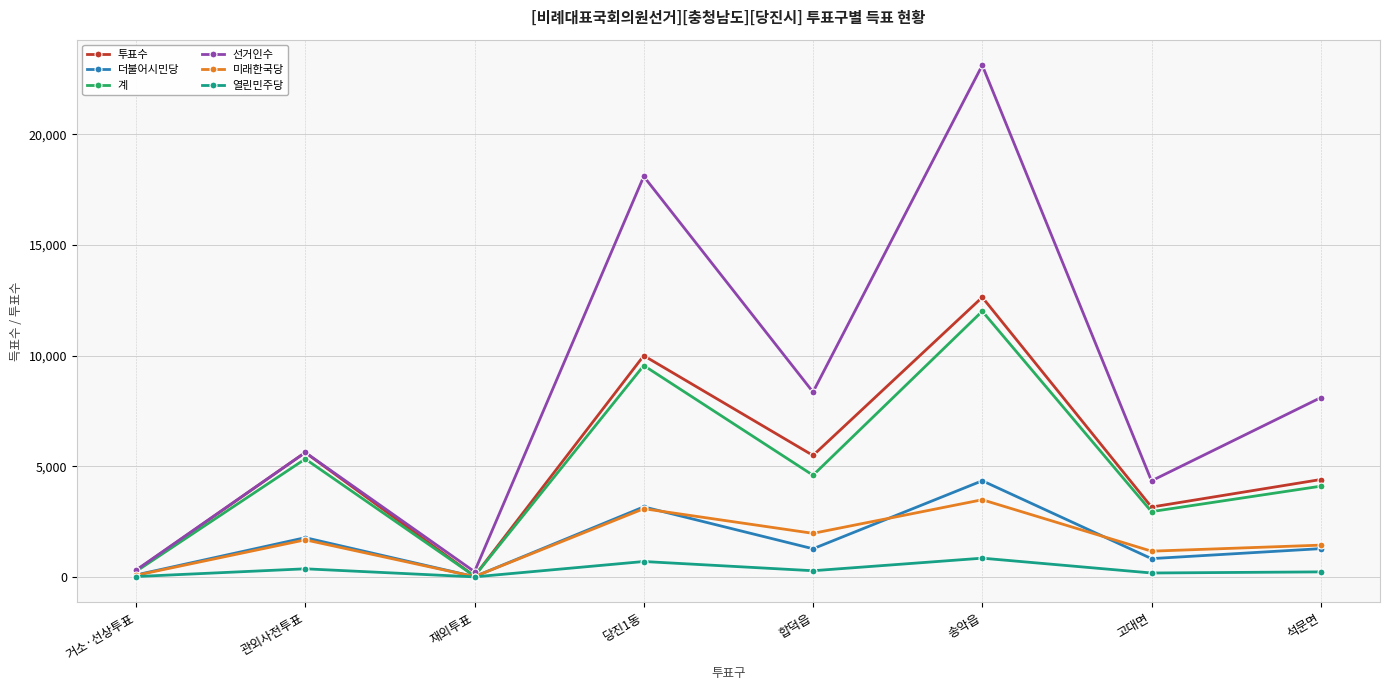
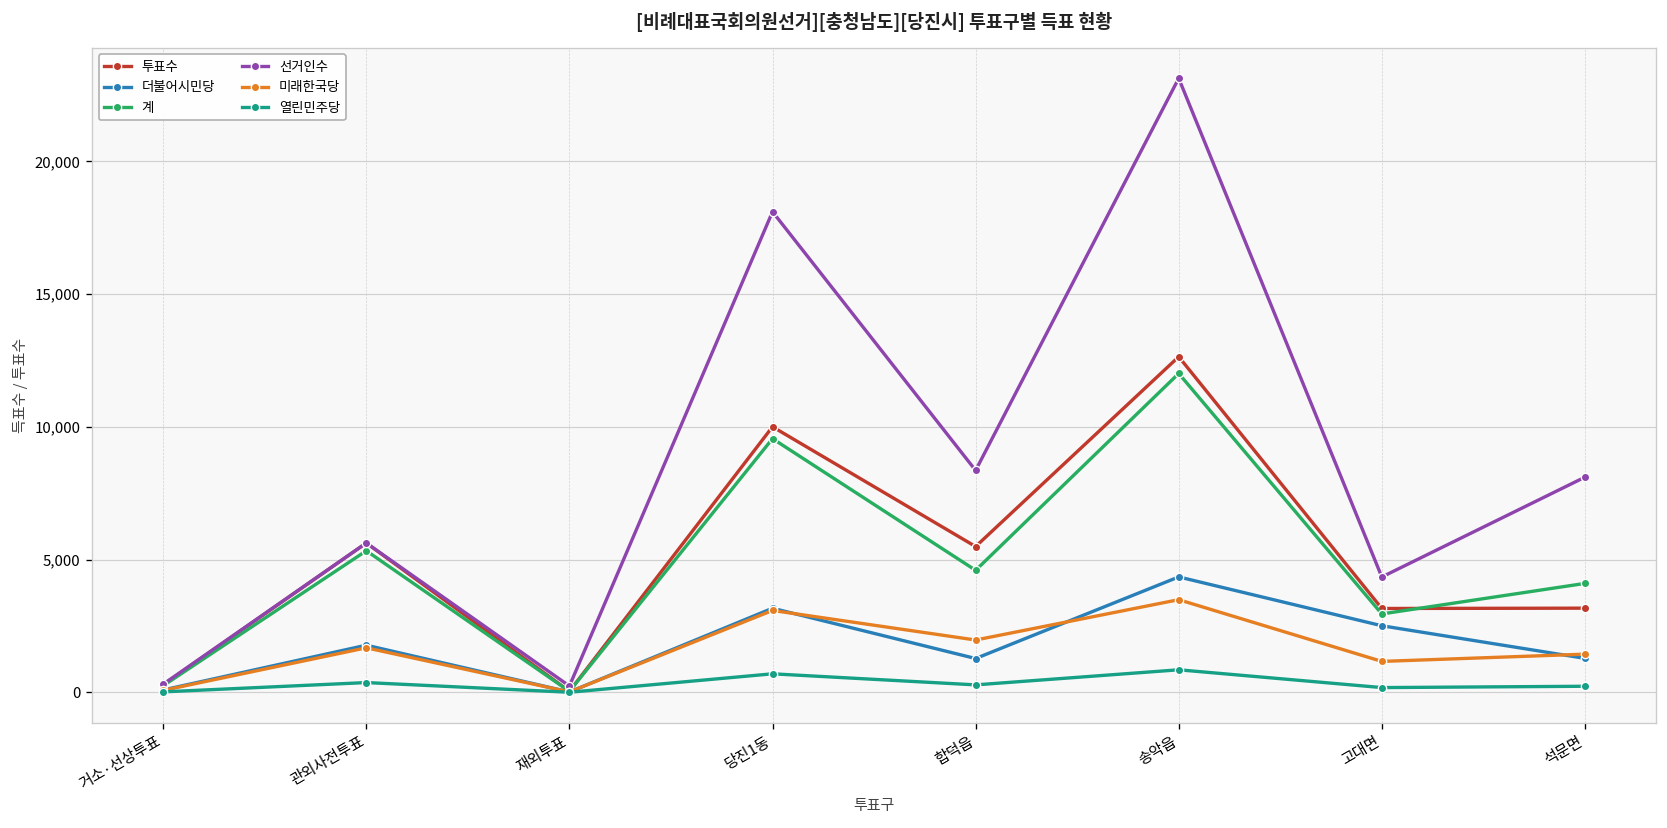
더불어시민당, 고대면: 800 -> 2,500
투표수, 석문면: 4,400 -> 3,200
